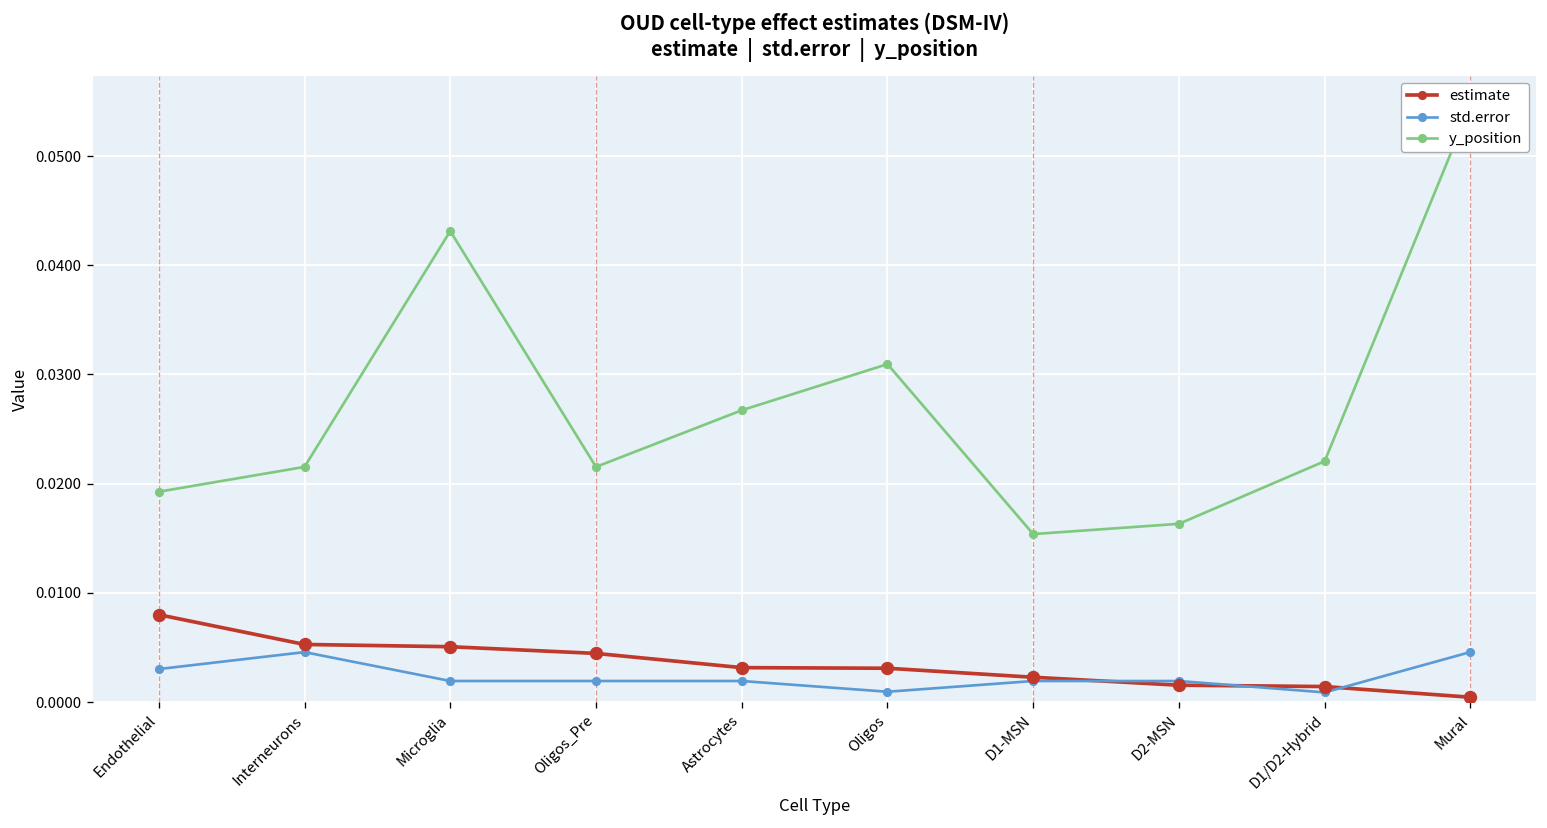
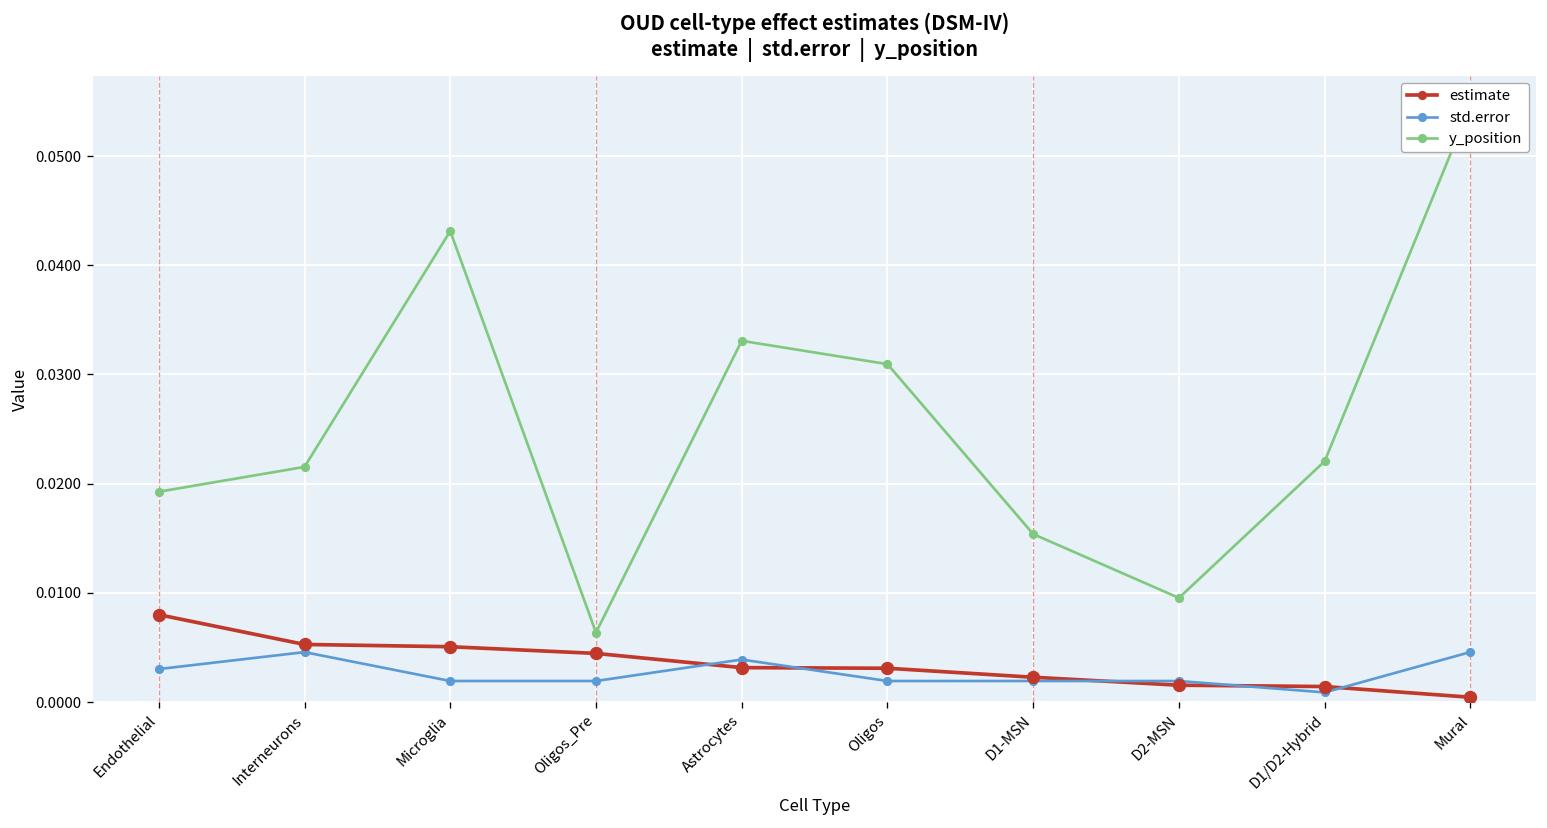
y_position, Oligos_Pre: 0.022 -> 0.006
std.error, Astrocytes: 0.002 -> 0.004
y_position, Astrocytes: 0.027 -> 0.033
std.error, Oligos: 0.001 -> 0.002
y_position, D2-MSN: 0.016 -> 0.010
